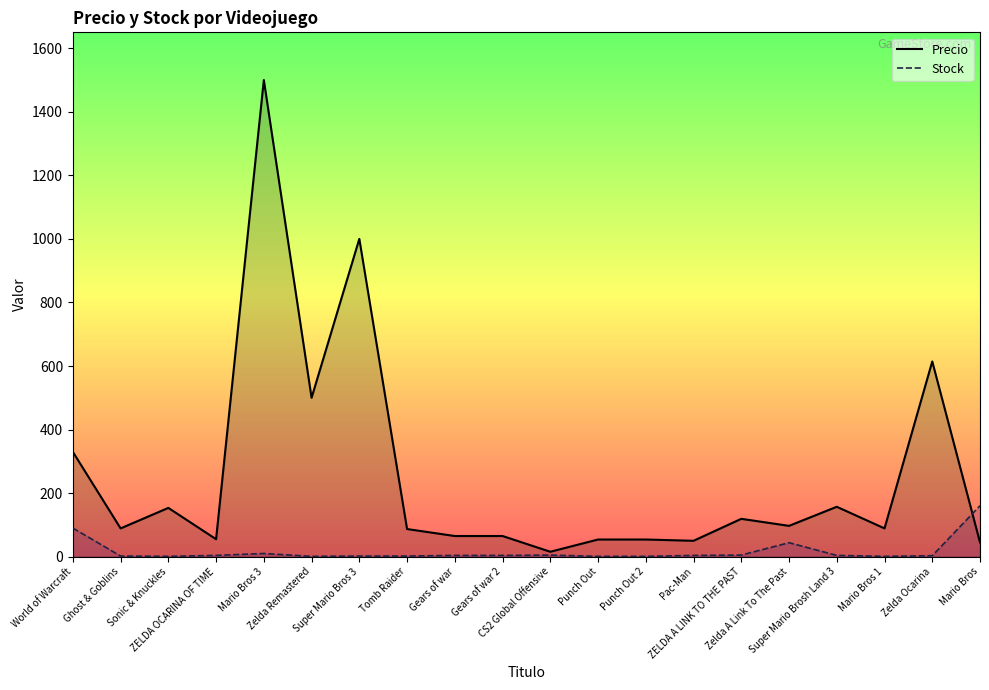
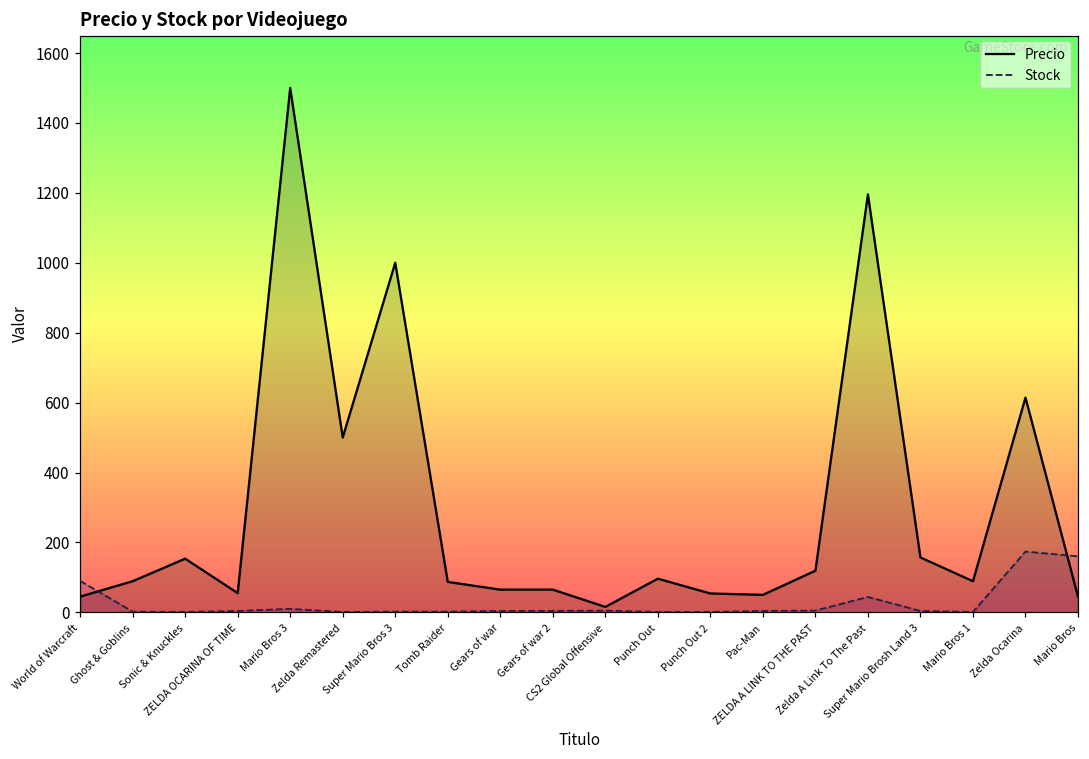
Precio, World of Warcraft: 330 -> 50
Precio, Punch Out: 50 -> 100
Precio, Zelda A Link To The Past: 100 -> 1200
Stock, Zelda Ocarina: 0 -> 170
